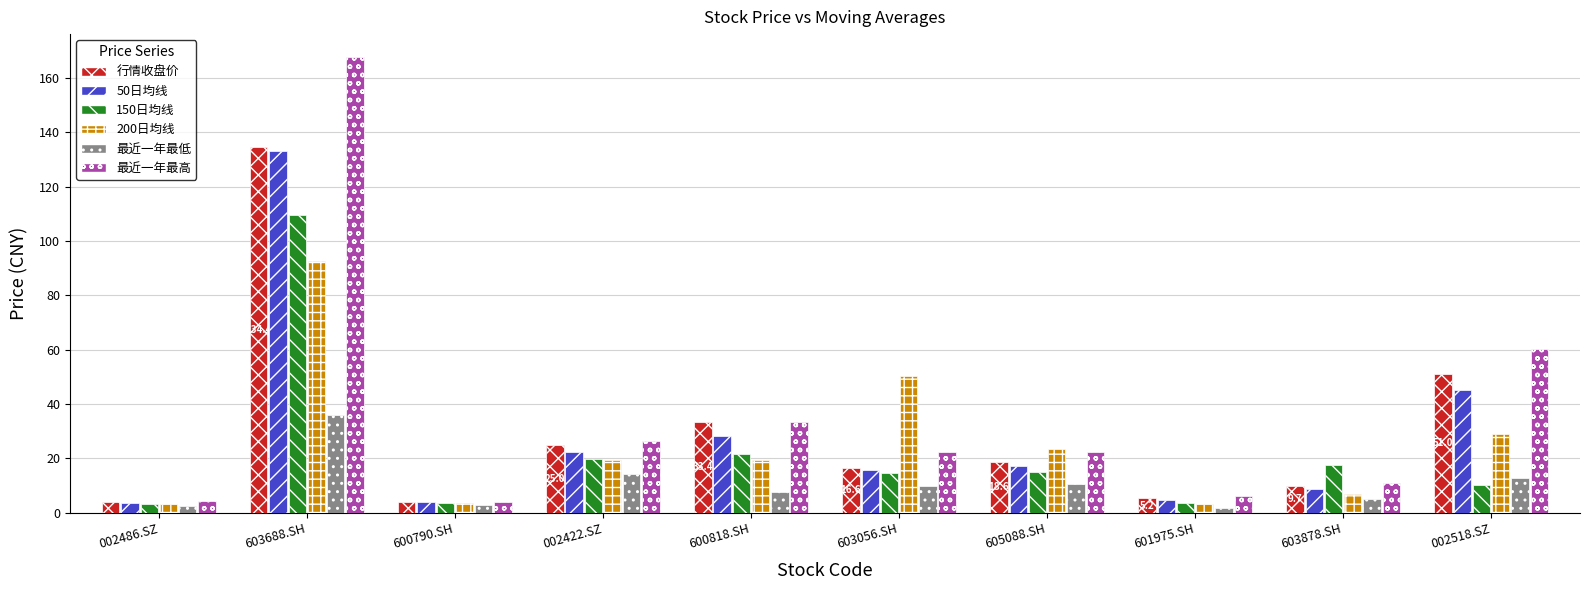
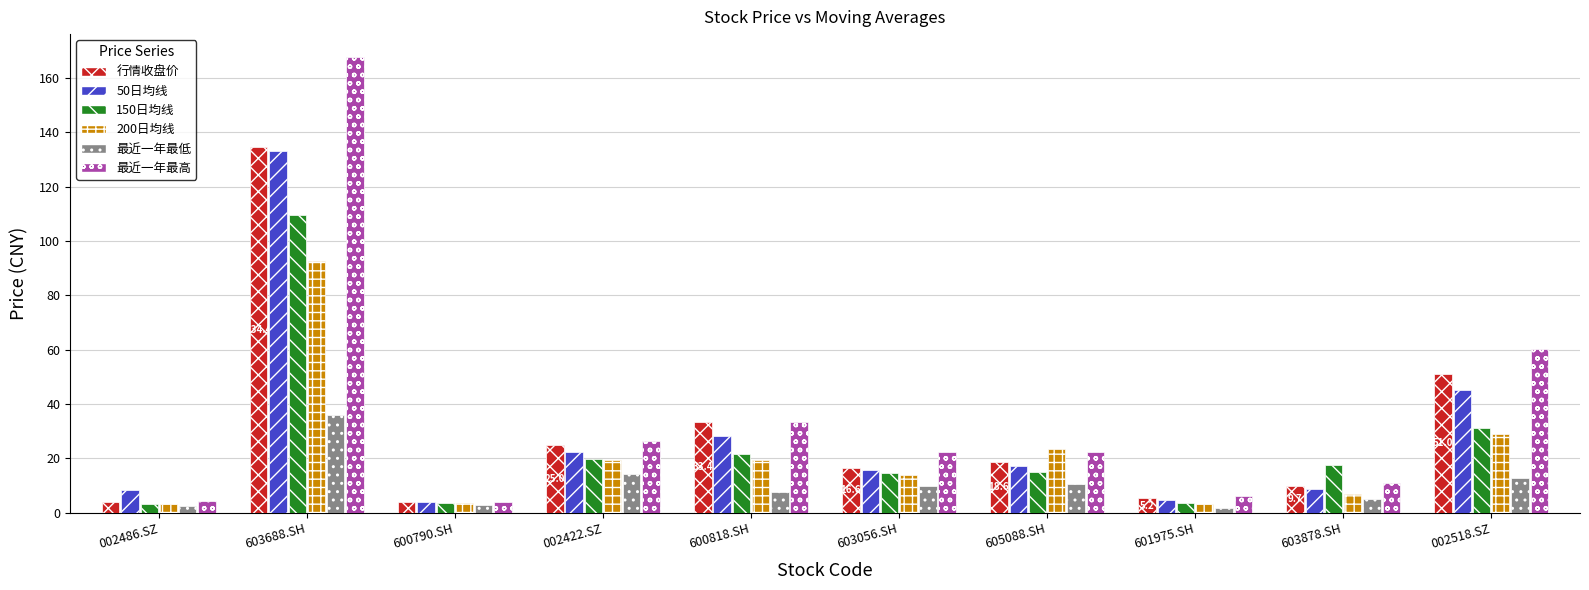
50日均线, 002486.SZ: 3 -> 8
200日均线, 603056.SH: 50 -> 14
150日均线, 002518.SZ: 10 -> 31
